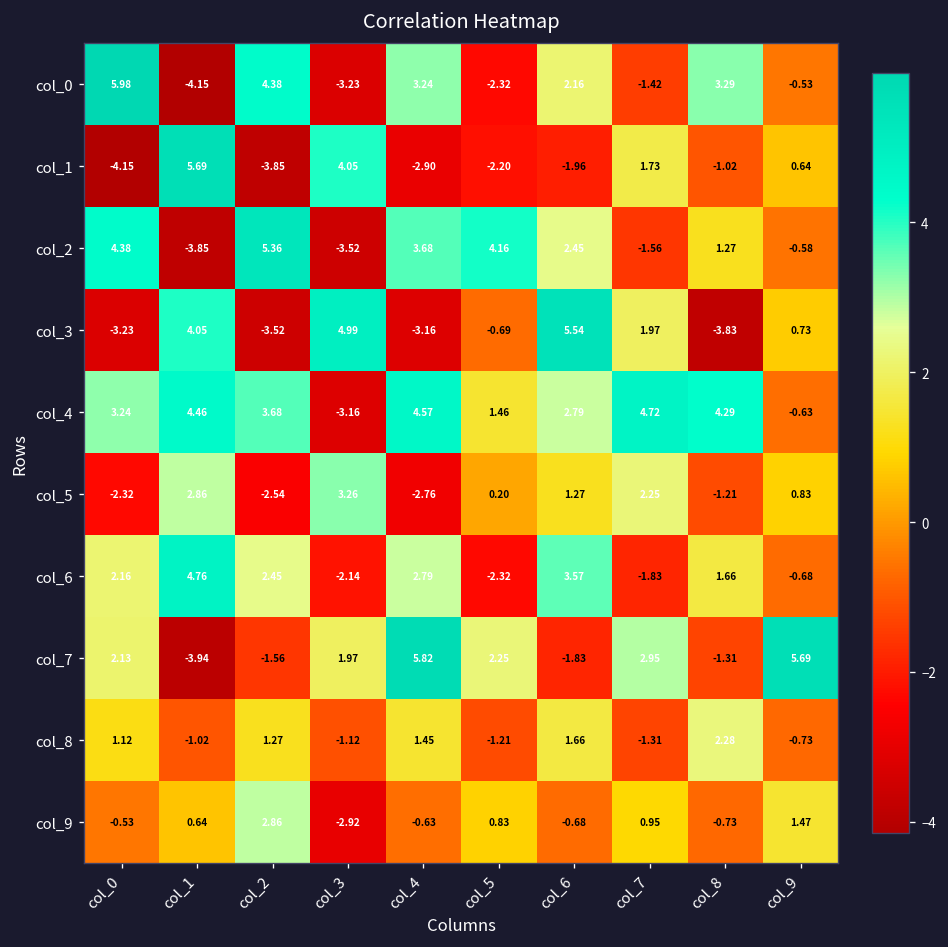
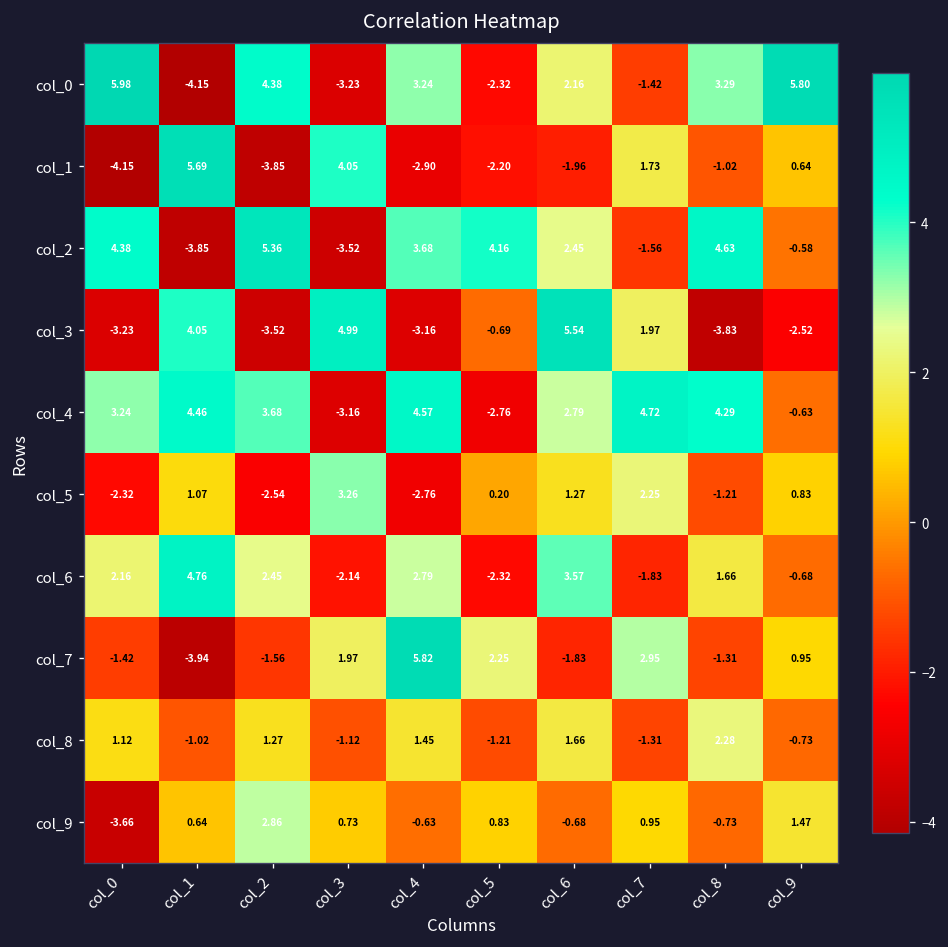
col_0, col_9: -0.53 -> 5.80
col_2, col_8: 1.27 -> 4.63
col_3, col_9: 0.73 -> -2.52
col_4, col_5: 1.46 -> -2.76
col_5, col_1: 2.86 -> 1.07
col_7, col_0: 2.13 -> -1.42
col_7, col_9: 5.69 -> 0.95
col_9, col_0: -0.53 -> -3.66
col_9, col_3: -2.92 -> 0.73
